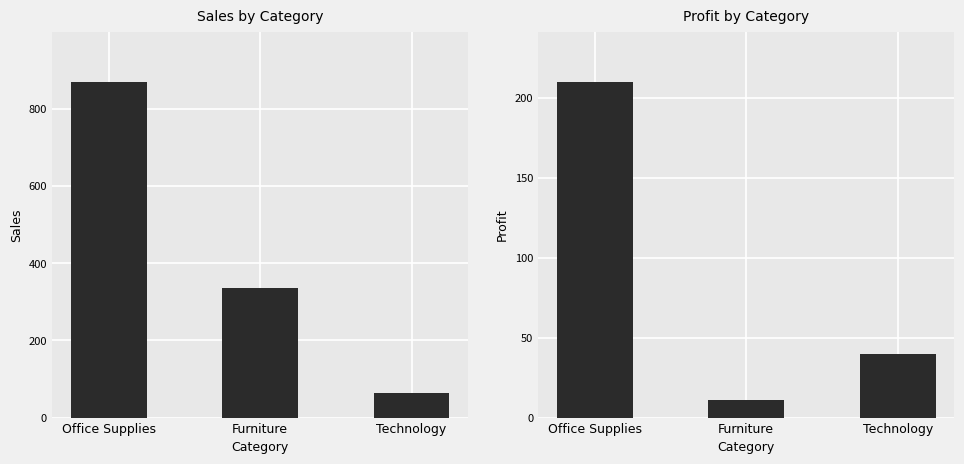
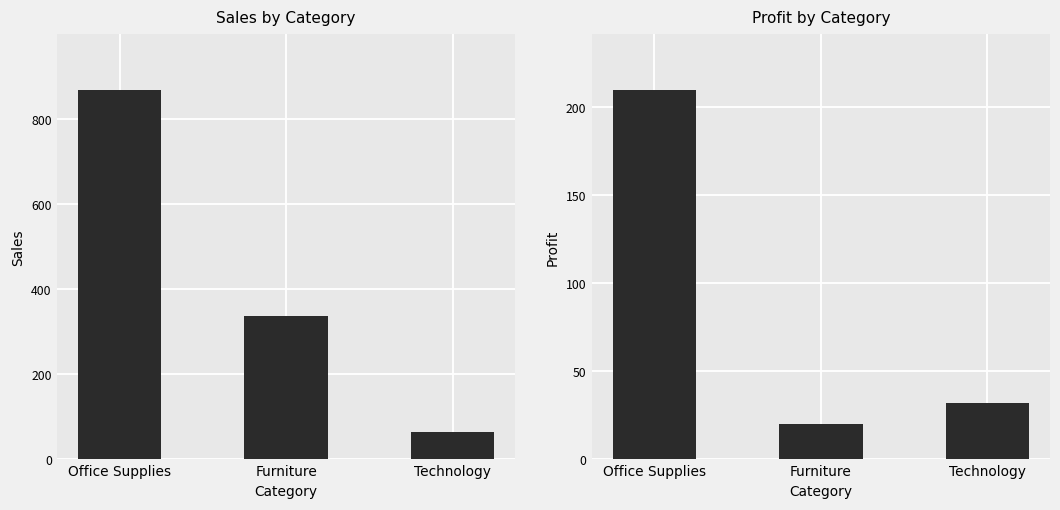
Profit by Category, Furniture: 11 -> 20
Profit by Category, Technology: 40 -> 32
